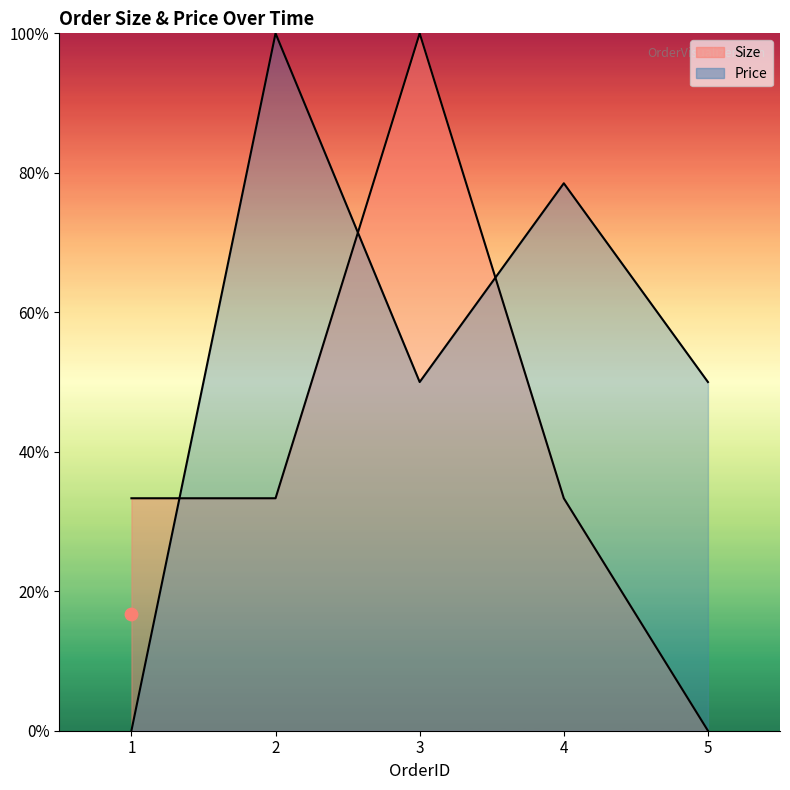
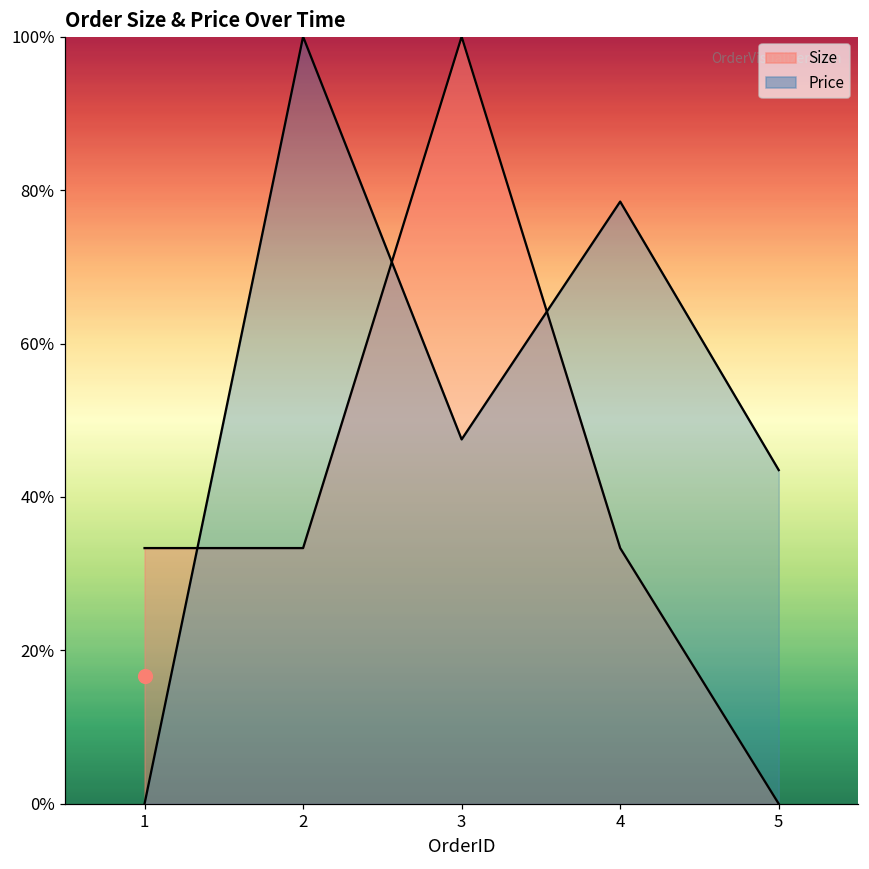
Price, 3: 50% -> 47%
Price, 5: 50% -> 43%
